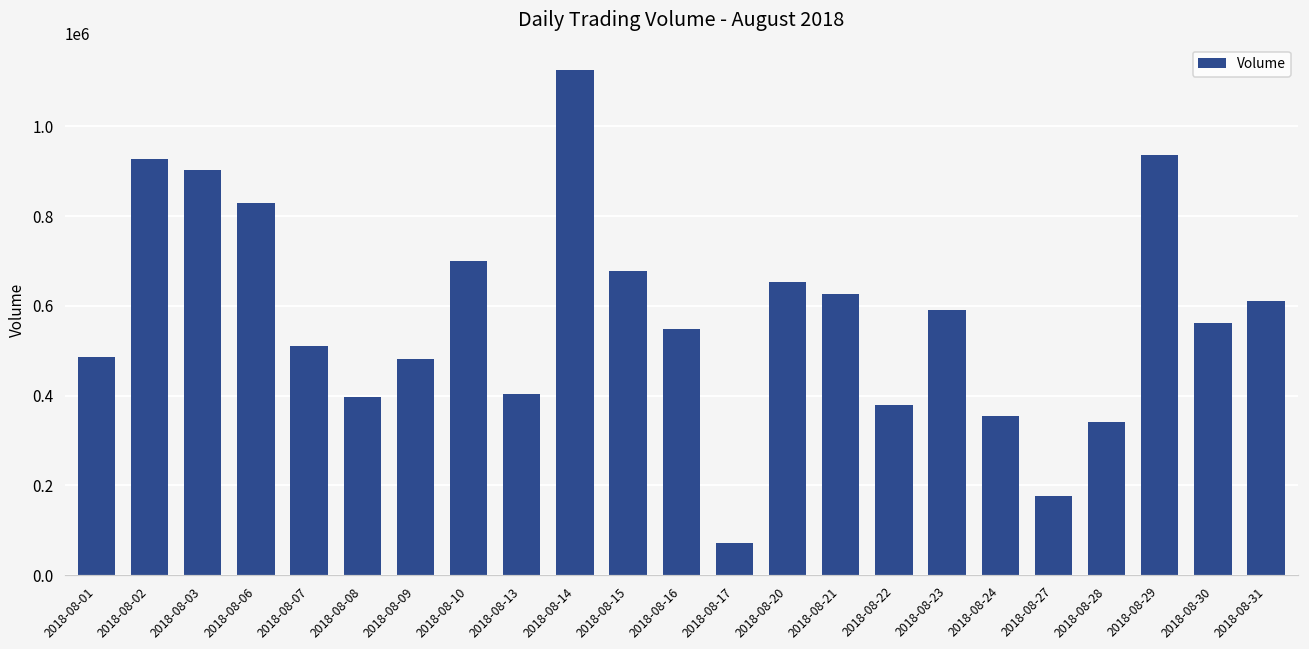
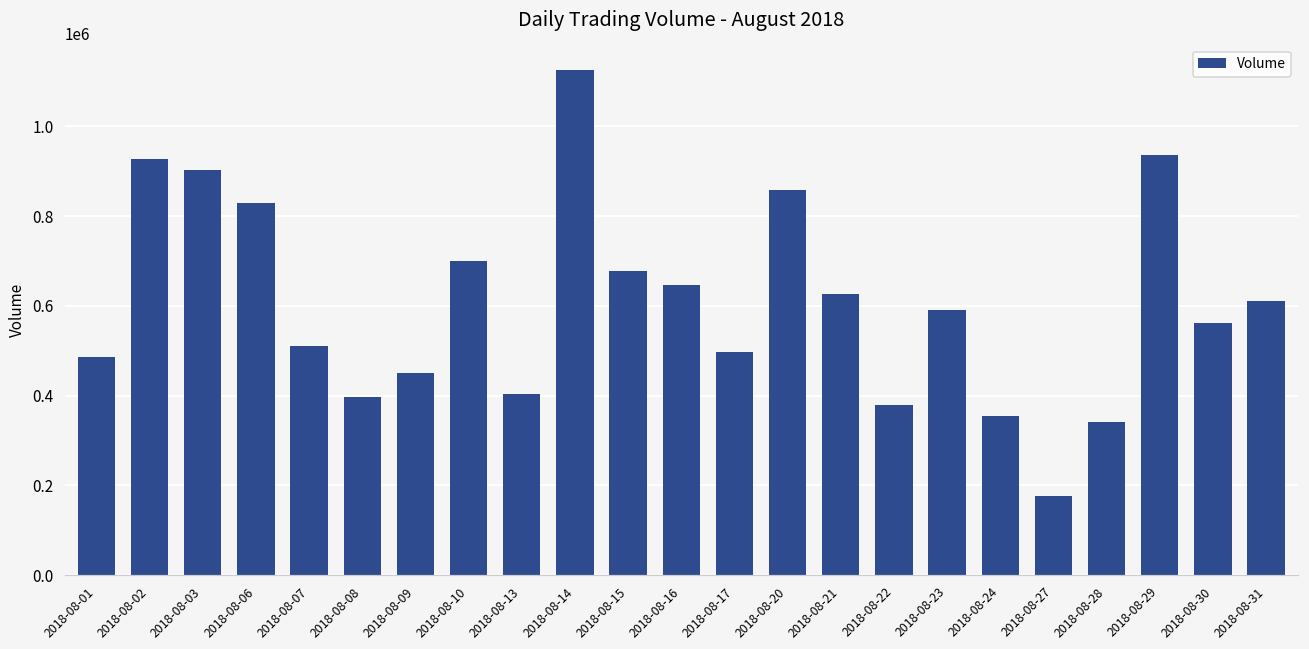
2018-08-09: 480000 -> 450000
2018-08-16: 550000 -> 650000
2018-08-17: 70000 -> 500000
2018-08-20: 650000 -> 860000
